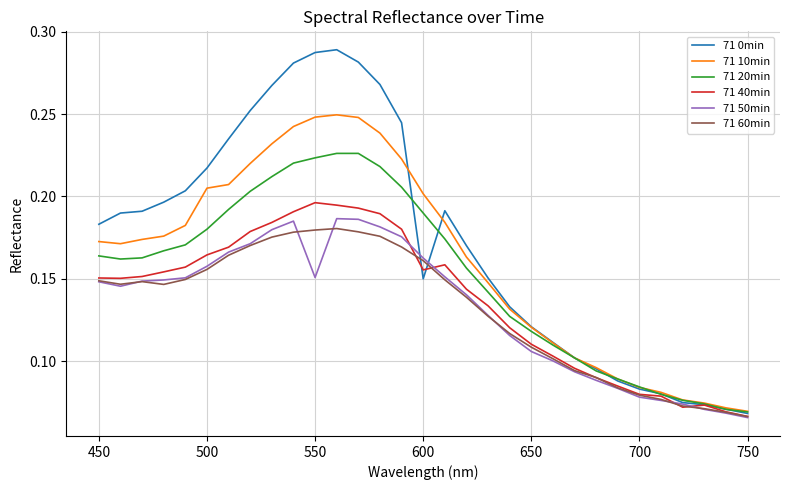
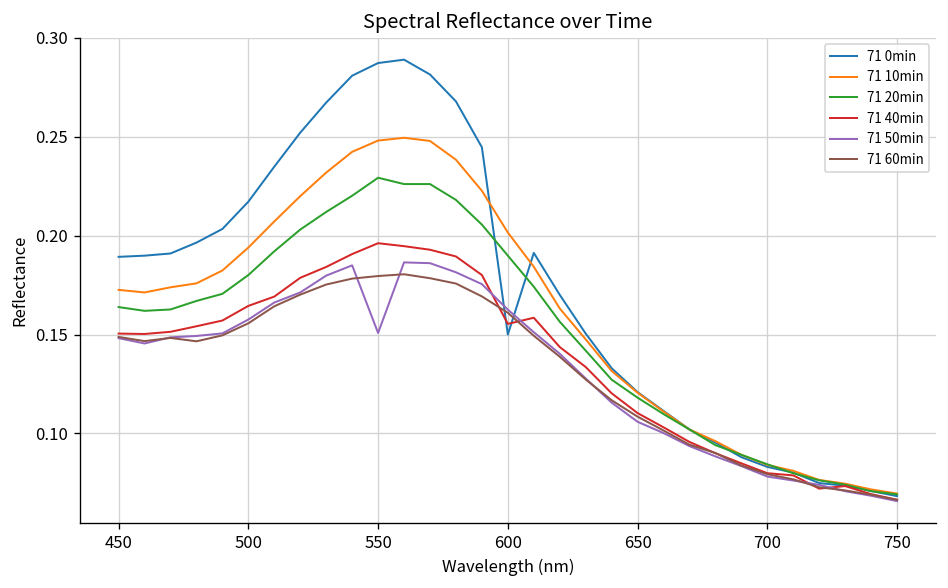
71 0min, 450: 0.183 -> 0.189
71 10min, 500: 0.205 -> 0.194
71 20min, 550: 0.223 -> 0.229
